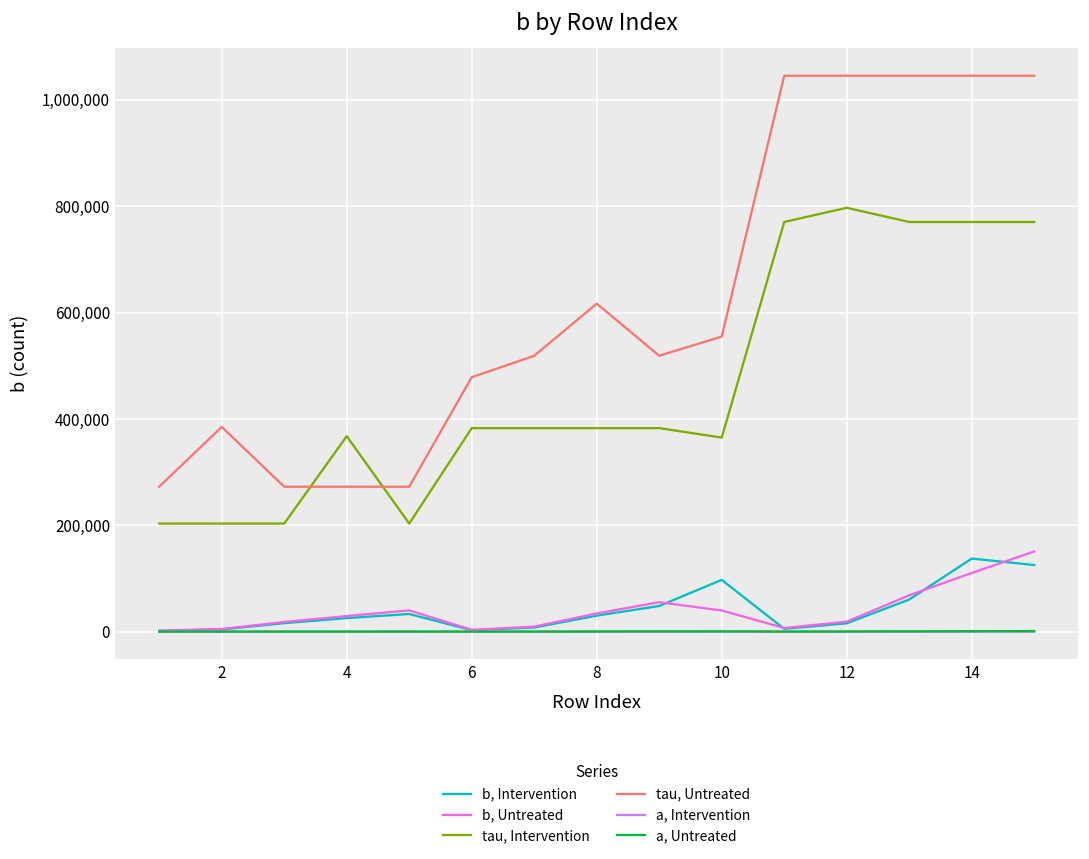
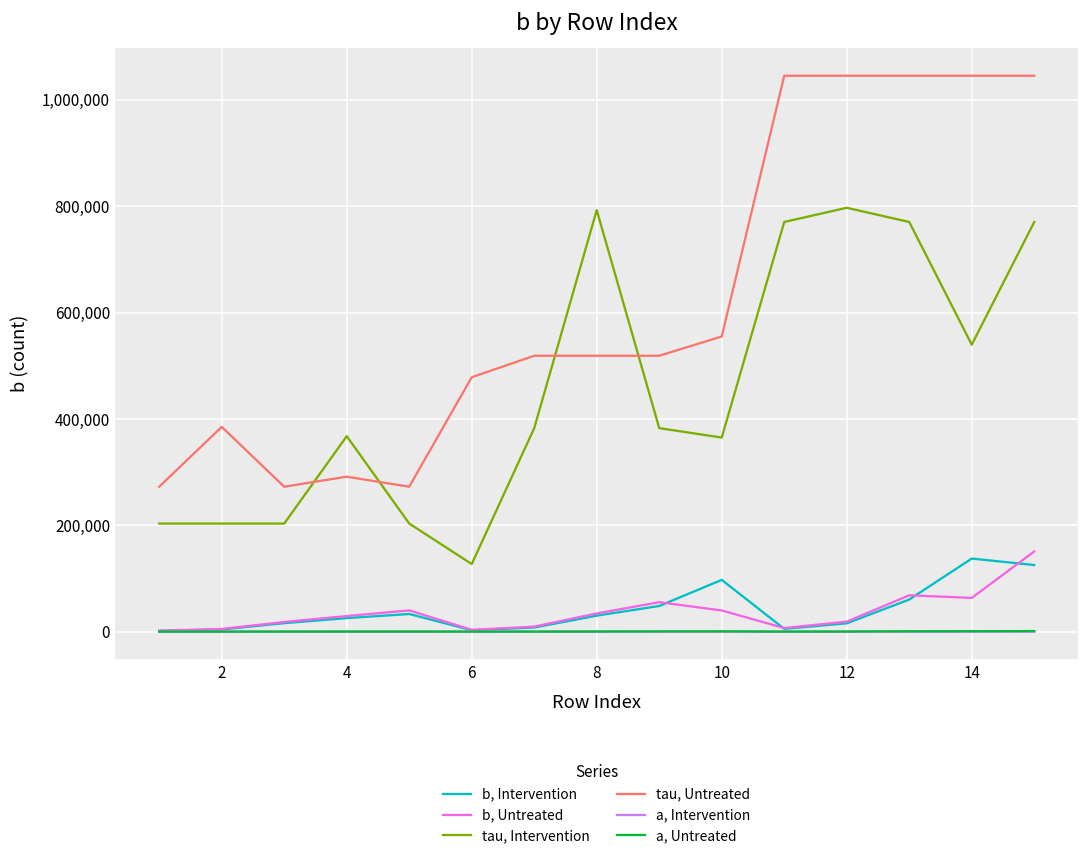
tau, Untreated, 4: 270,000 -> 290,000
tau, Intervention, 6: 380,000 -> 130,000
tau, Intervention, 8: 380,000 -> 790,000
tau, Untreated, 8: 620,000 -> 520,000
b, Untreated, 14: 110,000 -> 60,000
tau, Intervention, 14: 770,000 -> 540,000
